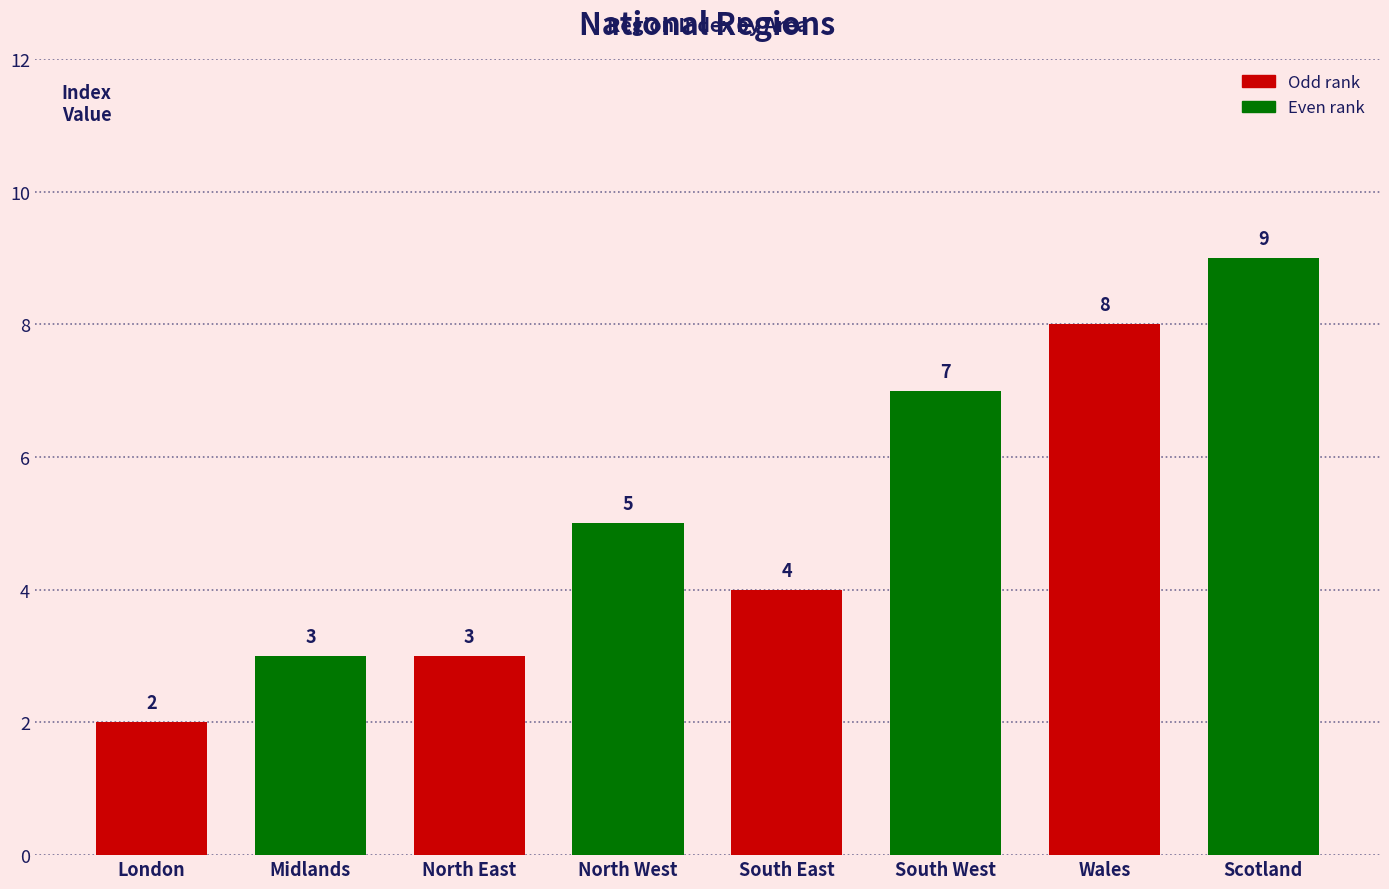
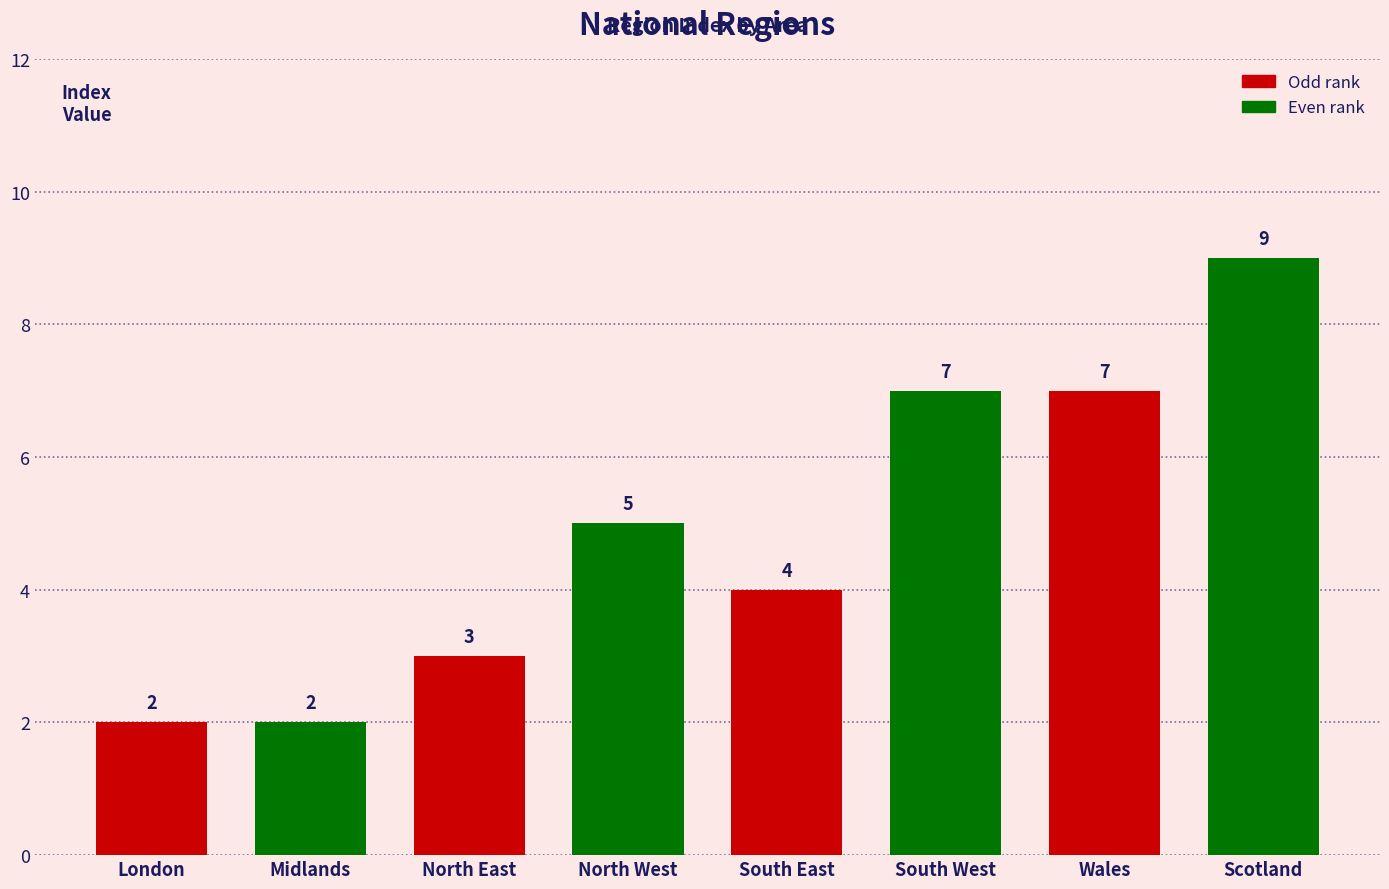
Midlands: 3 -> 2
Wales: 8 -> 7
